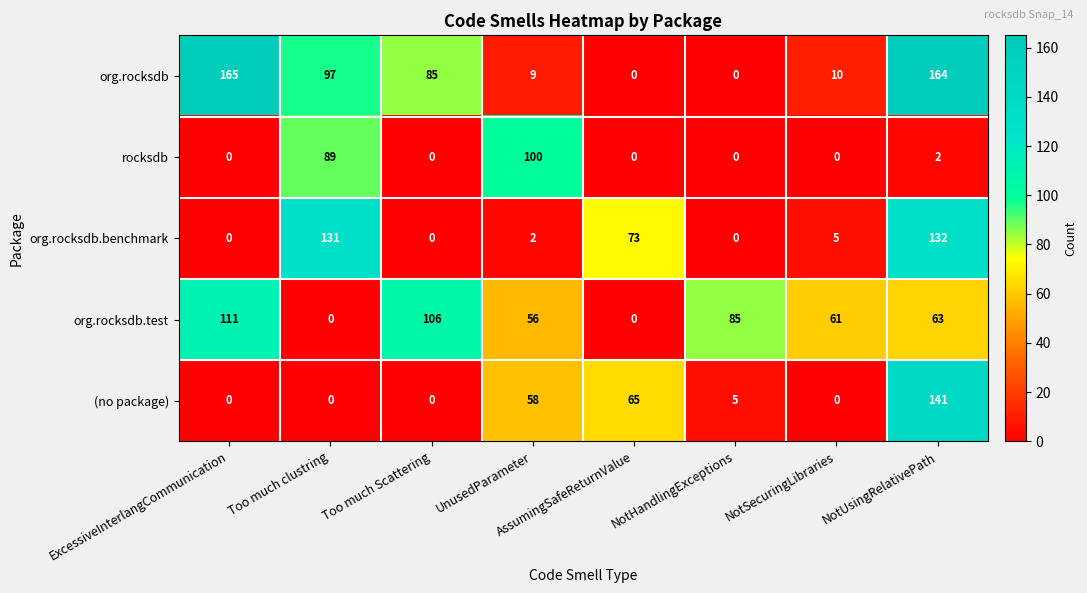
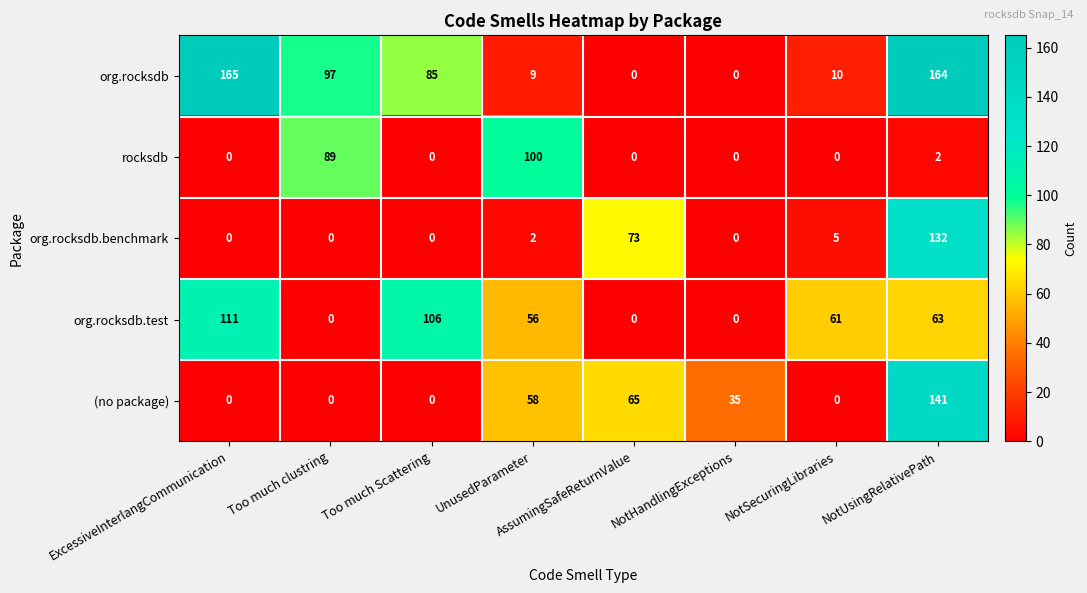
org.rocksdb.benchmark, Too much clustring: 131 -> 0
org.rocksdb.test, NotHandlingExceptions: 85 -> 0
(no package), NotHandlingExceptions: 5 -> 35
